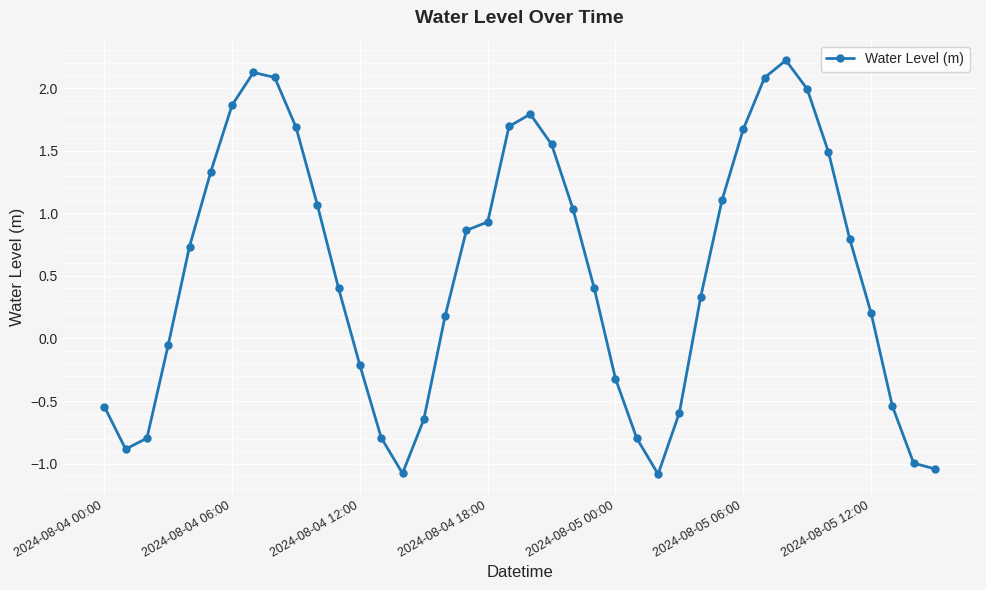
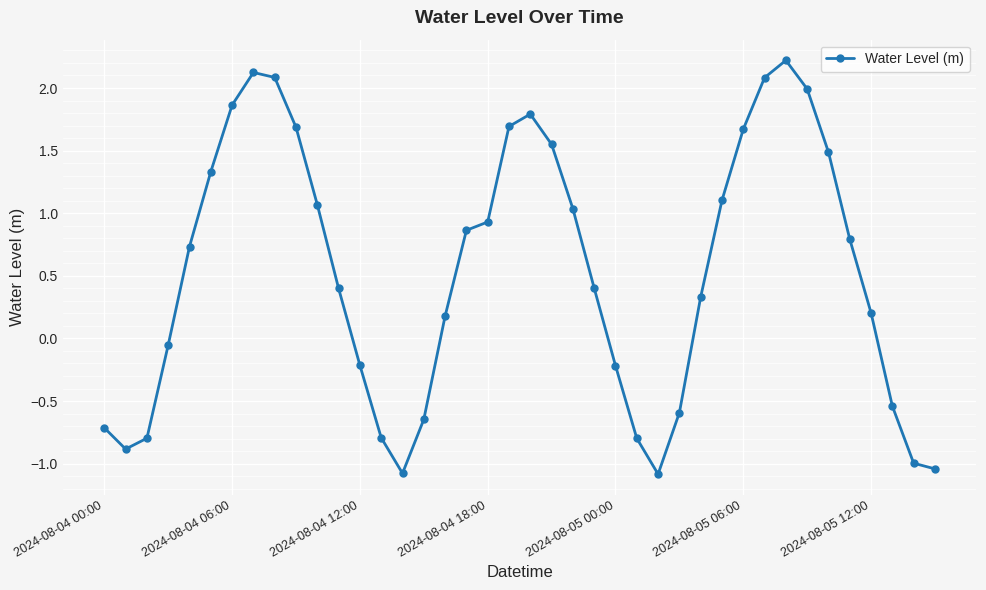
2024-08-04 00:00: -0.54 -> -0.71
2024-08-05 00:00: -0.32 -> -0.22
